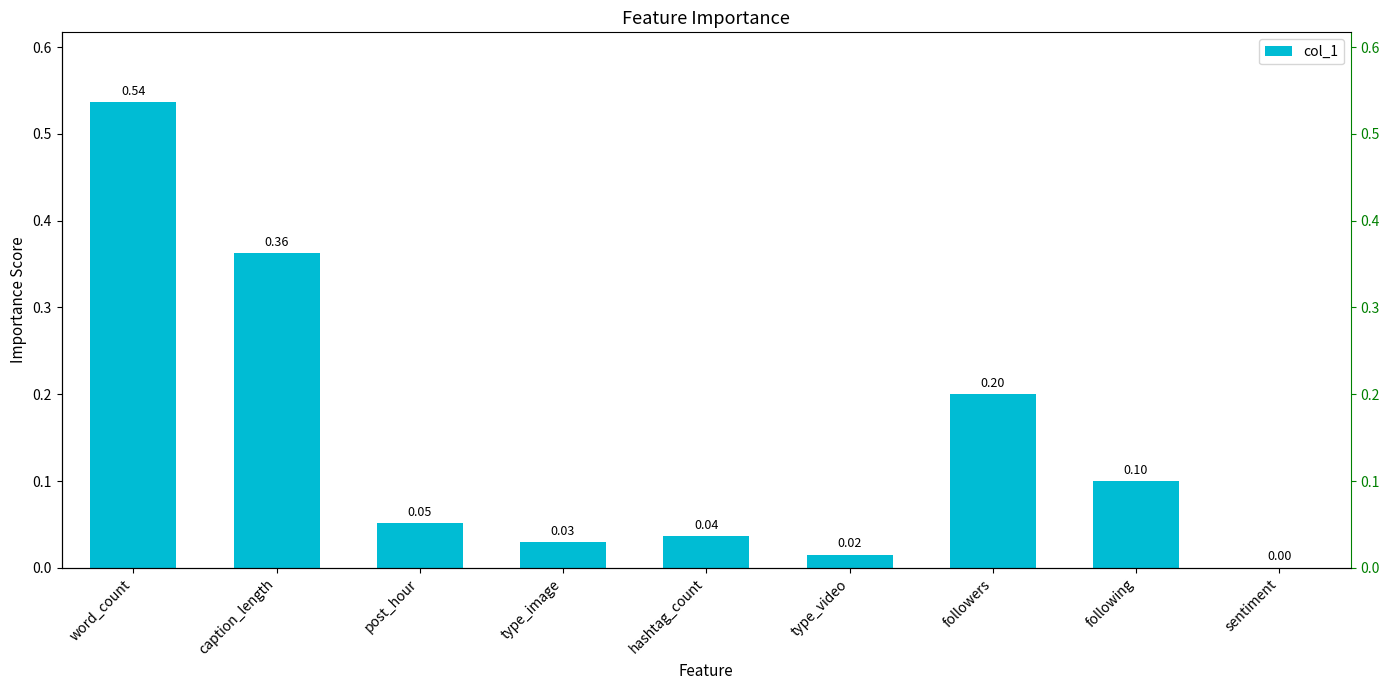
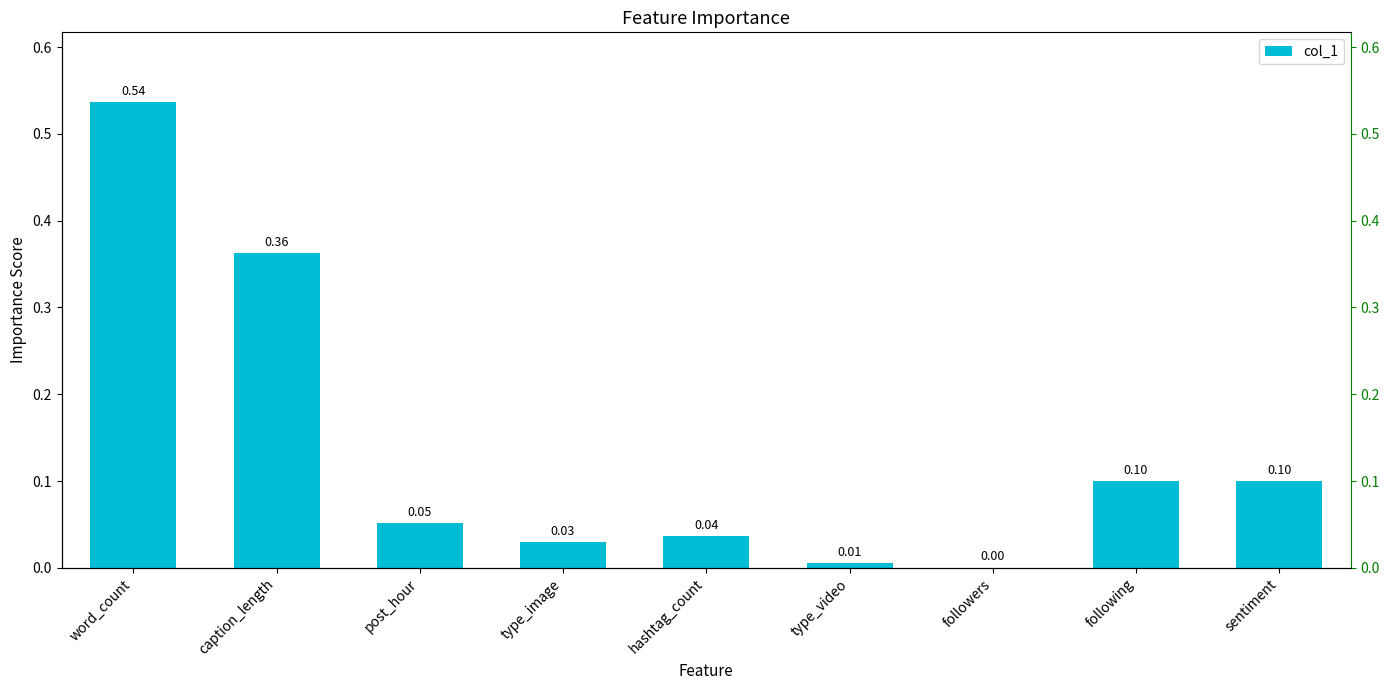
type_video: 0.02 -> 0.01
followers: 0.20 -> 0.00
sentiment: 0.00 -> 0.10
